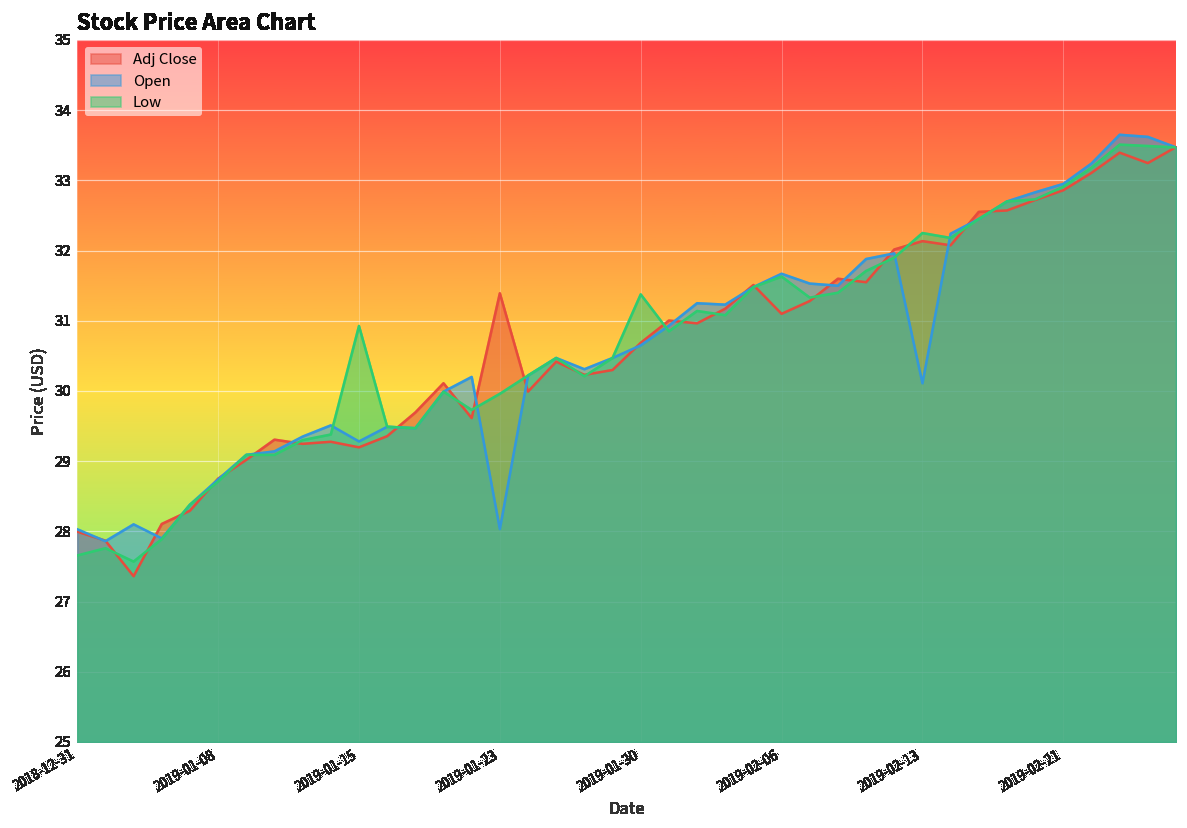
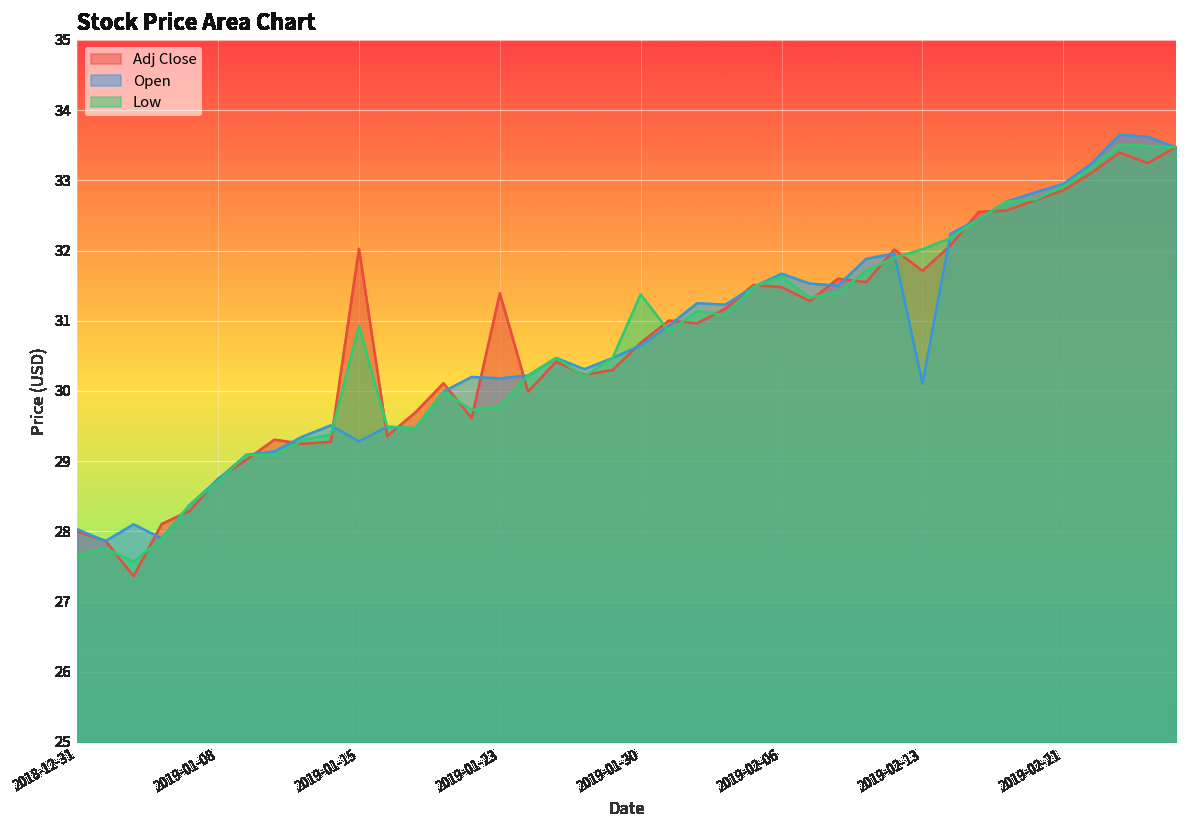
Adj Close, 2019-01-15: 29.2 -> 32.0
Open, 2019-01-23: 28.0 -> 30.2
Low, 2019-01-23: 30.0 -> 29.8
Adj Close, 2019-02-06: 31.1 -> 31.5
Adj Close, 2019-02-13: 32.1 -> 31.7
Low, 2019-02-13: 32.3 -> 32.0
